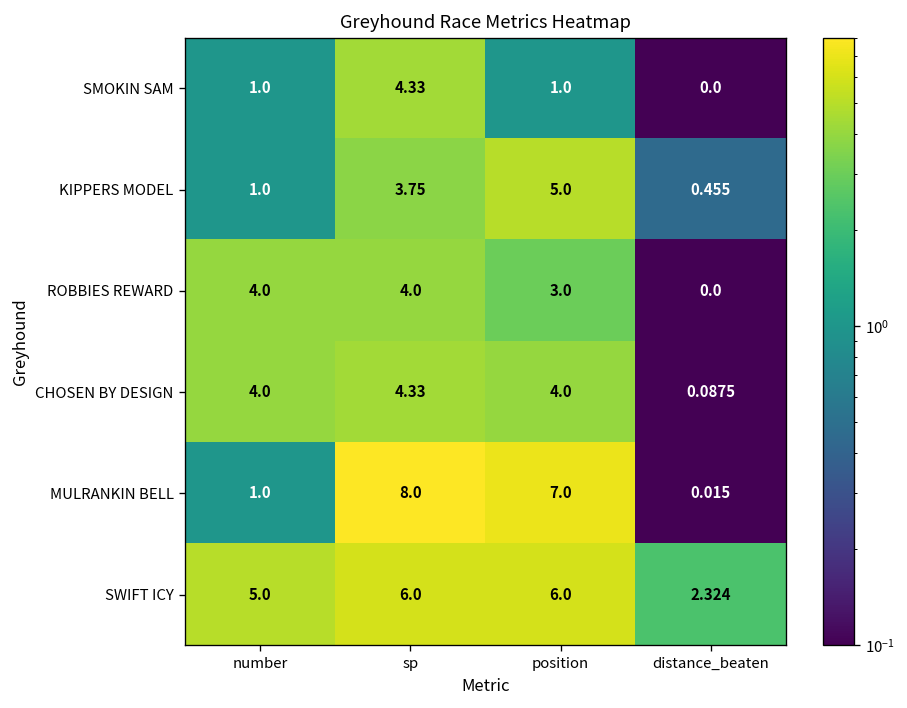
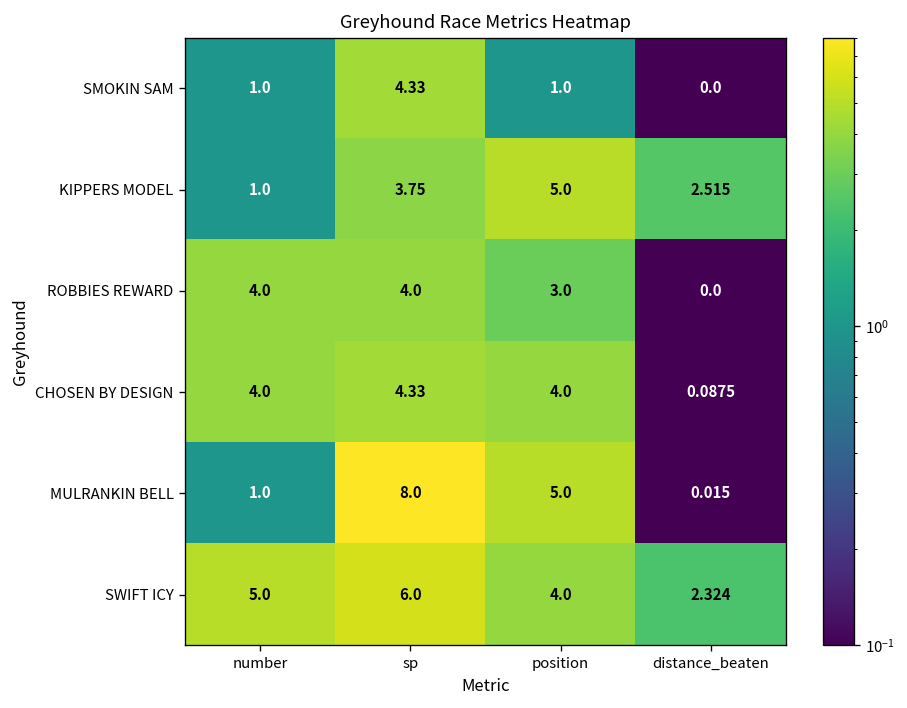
KIPPERS MODEL, distance_beaten: 0.455 -> 2.515
MULRANKIN BELL, position: 7.0 -> 5.0
SWIFT ICY, position: 6.0 -> 4.0
